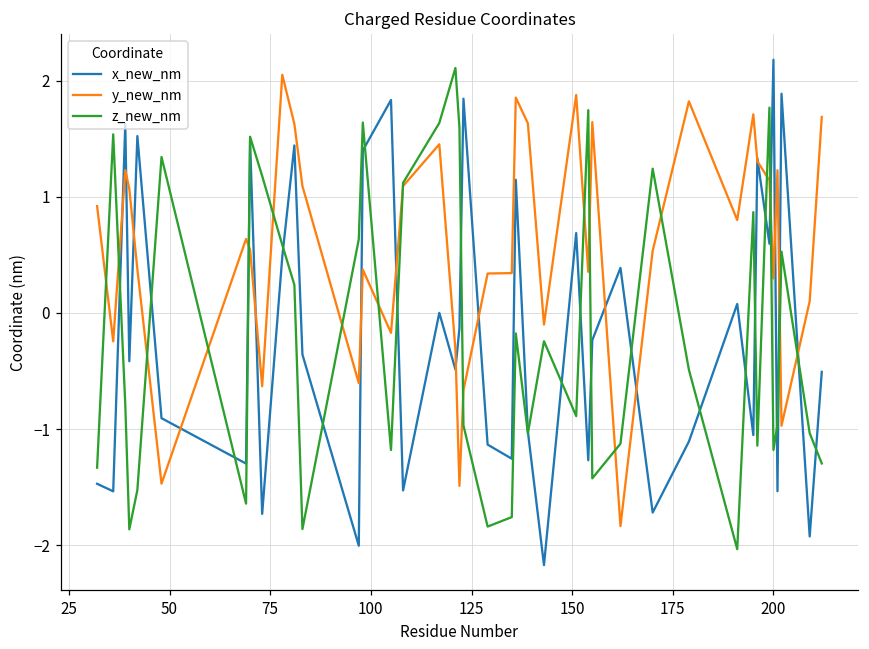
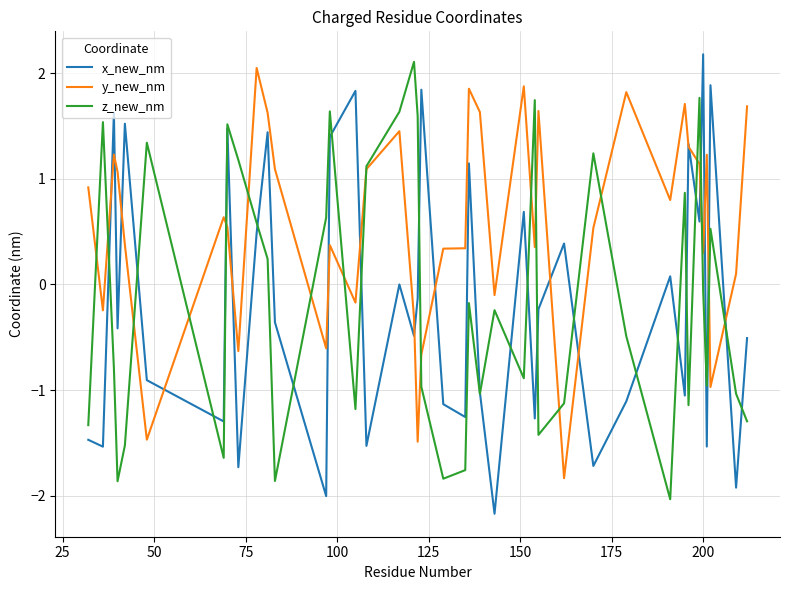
z_new_nm, 200: -1.18 -> -0.06
